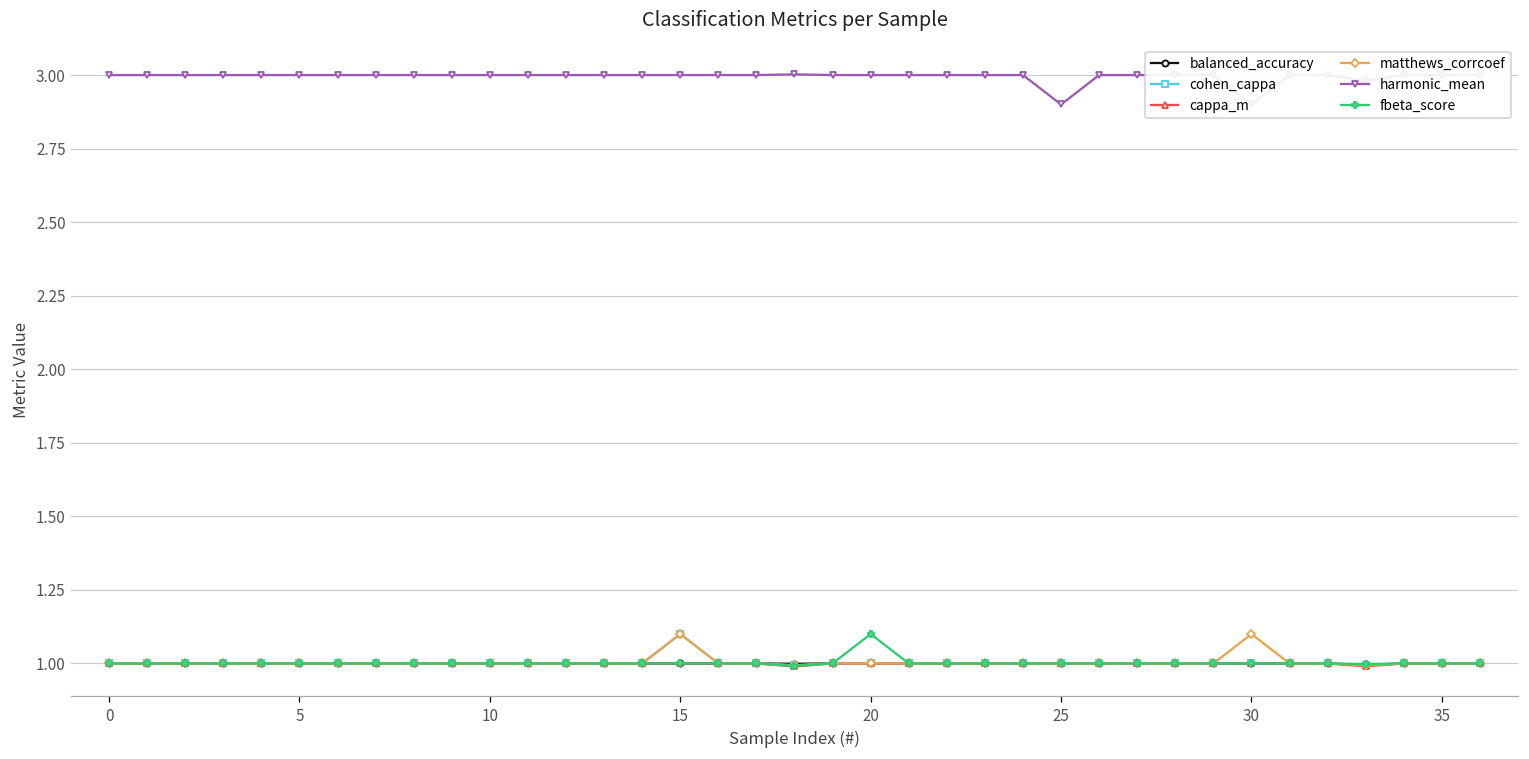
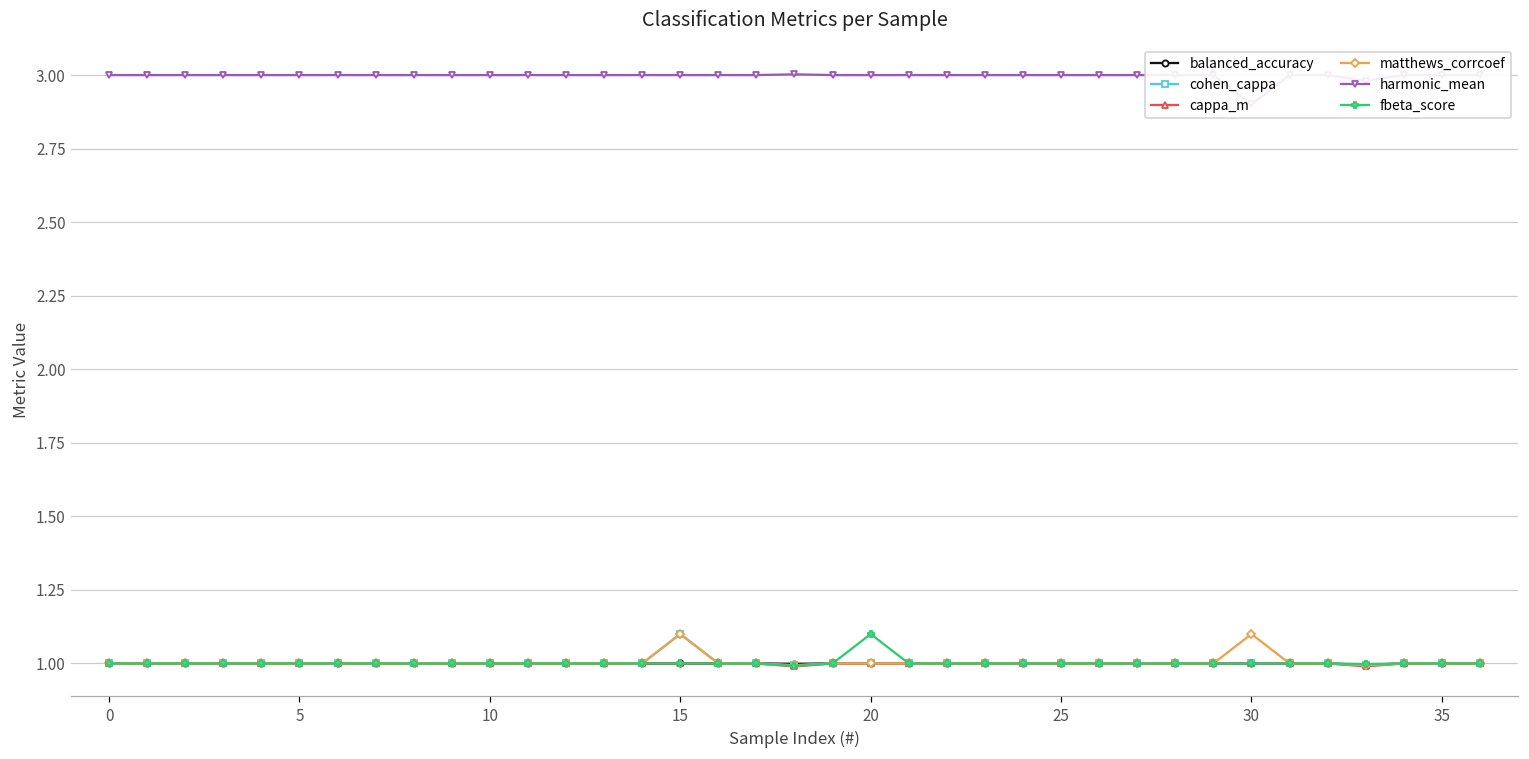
harmonic_mean, 25: 2.9 -> 3.0
